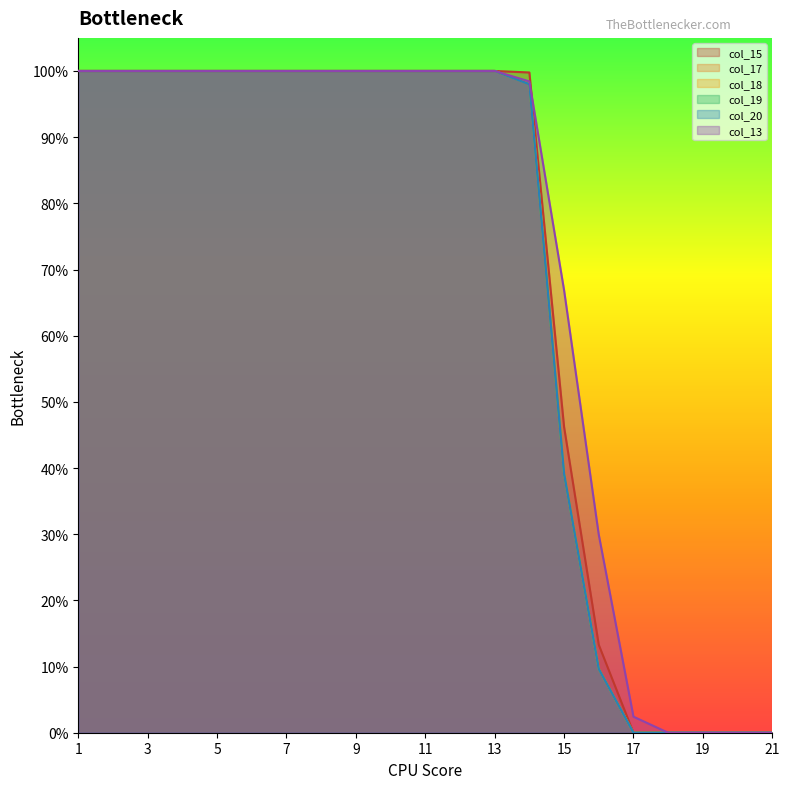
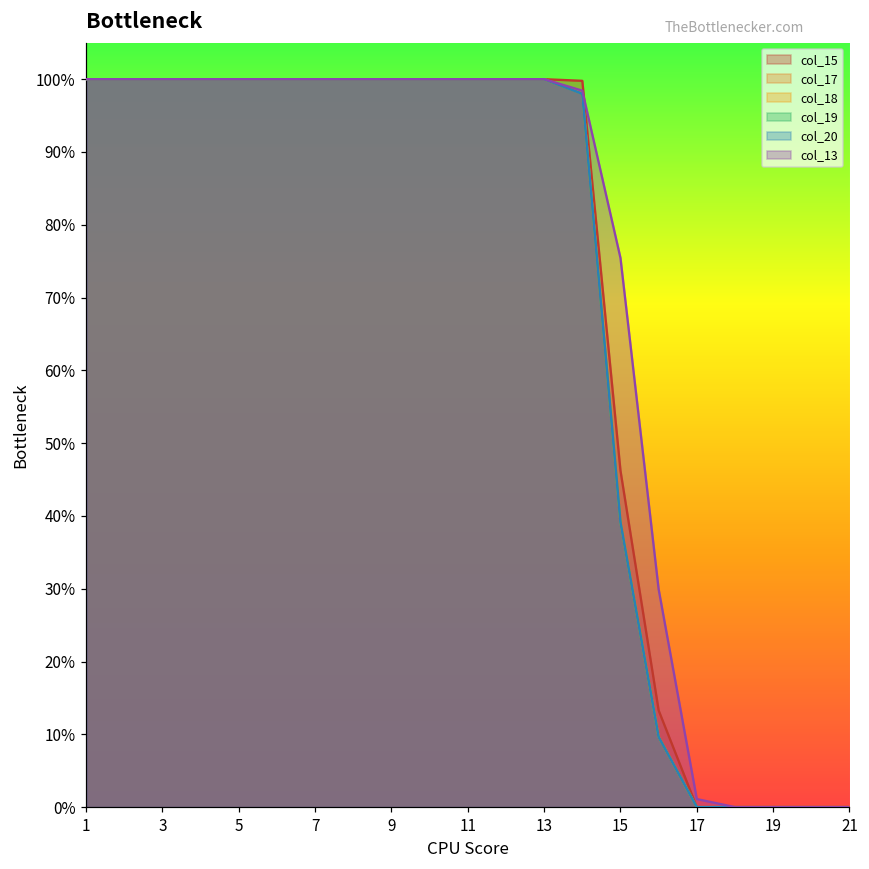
col_13, 15: 67% -> 75%
col_13, 17: 2% -> 1%
